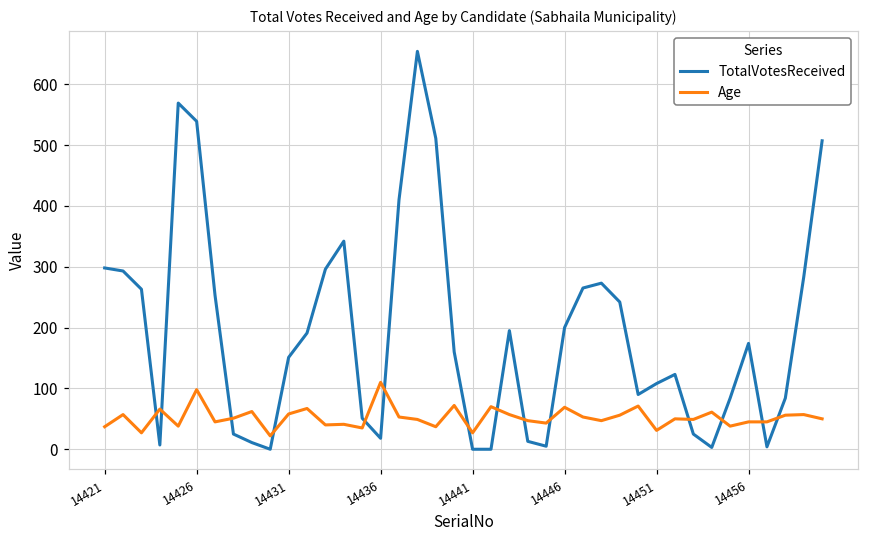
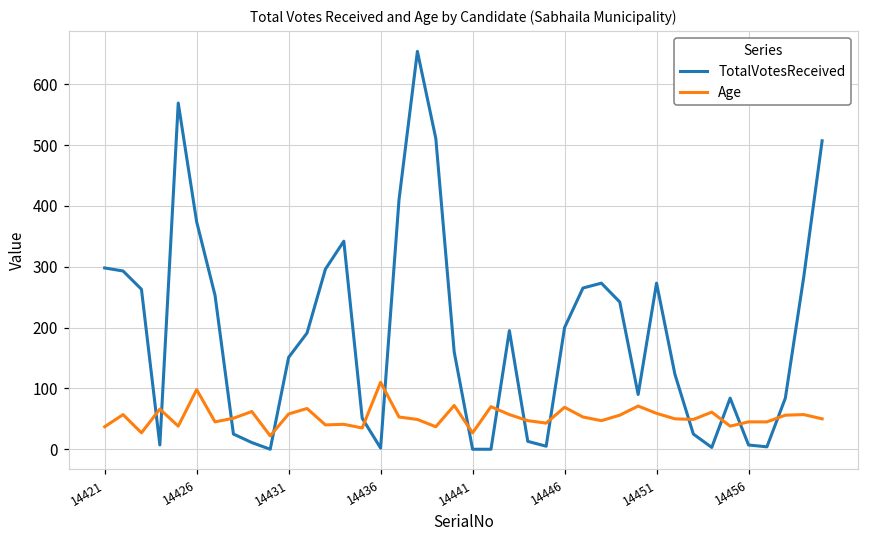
TotalVotesReceived, 14426: 540 -> 370
TotalVotesReceived, 14436: 20 -> 0
TotalVotesReceived, 14451: 110 -> 270
Age, 14451: 30 -> 60
TotalVotesReceived, 14456: 170 -> 10
